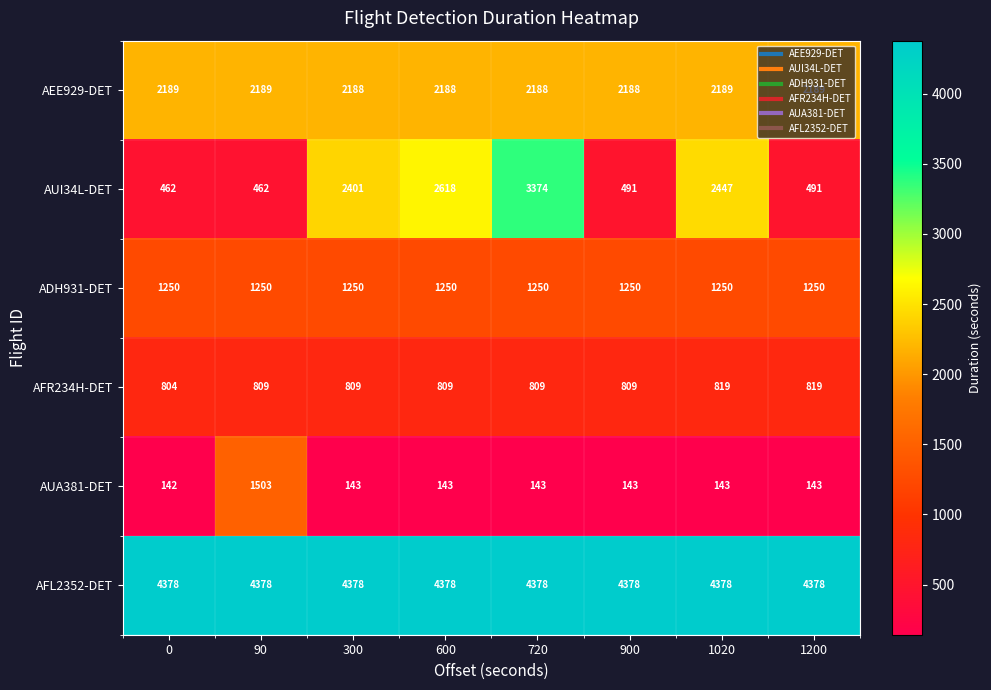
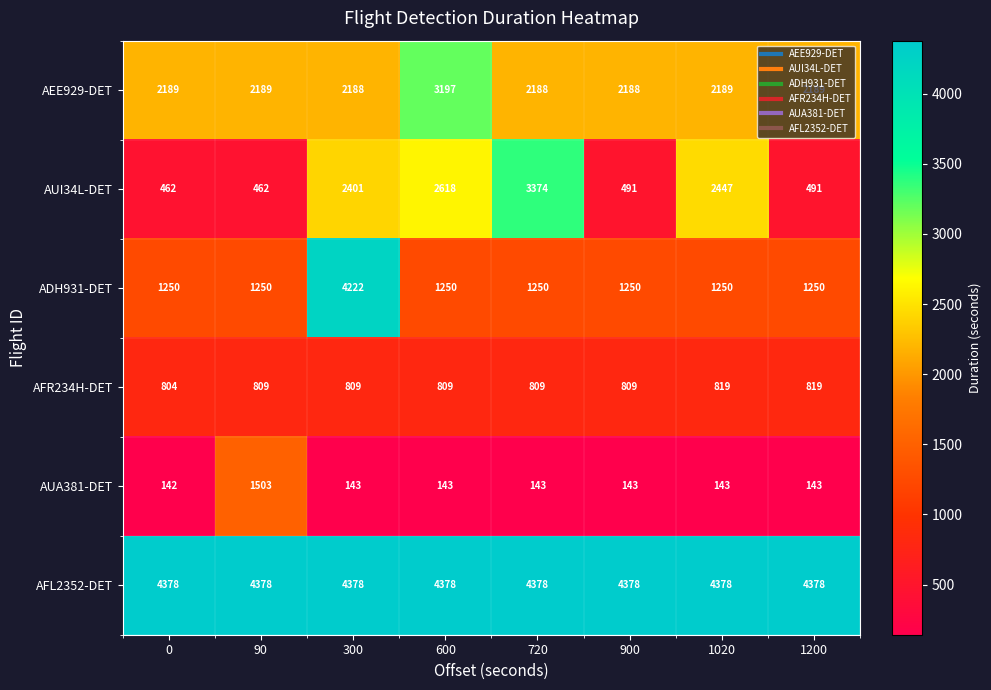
AEE929-DET, 600: 2188 -> 3197
ADH931-DET, 300: 1250 -> 4222
